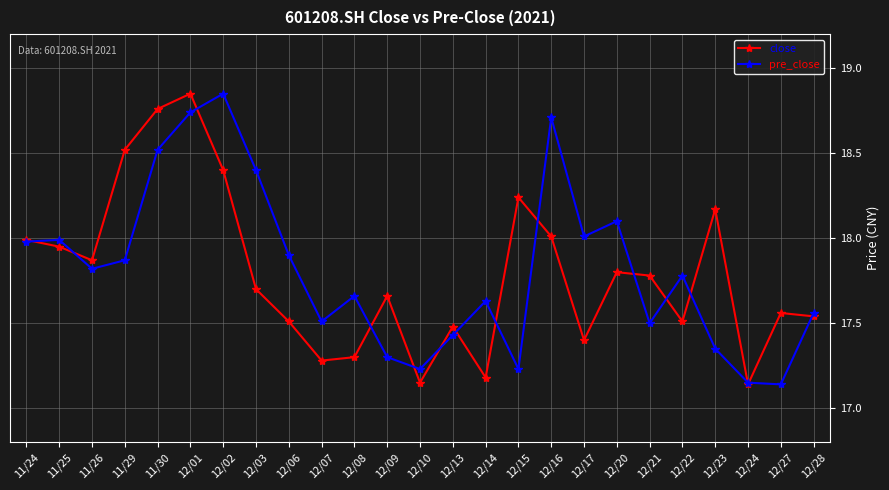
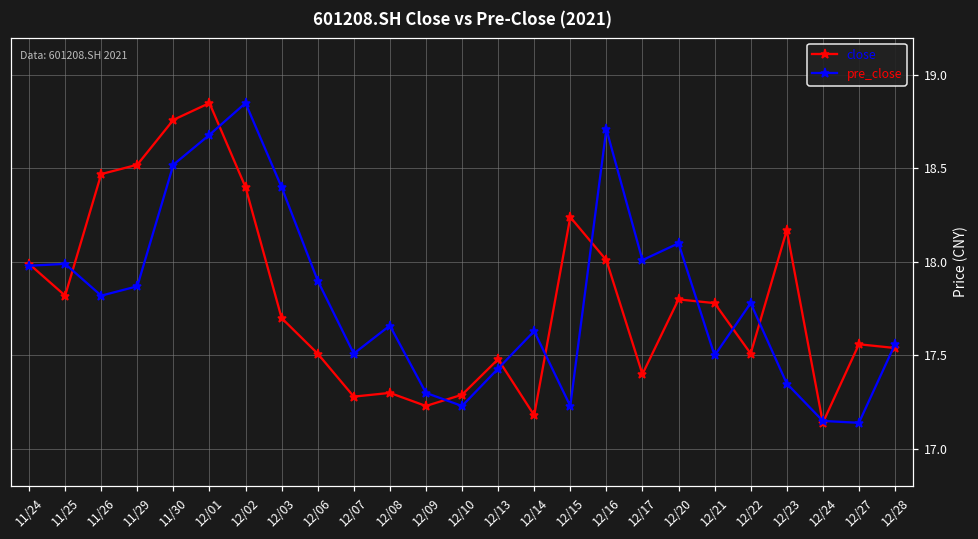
close, 11/25: 17.95 -> 17.82
close, 11/26: 17.87 -> 18.47
pre_close, 12/01: 18.74 -> 18.68
close, 12/09: 17.66 -> 17.23
close, 12/10: 17.15 -> 17.29
